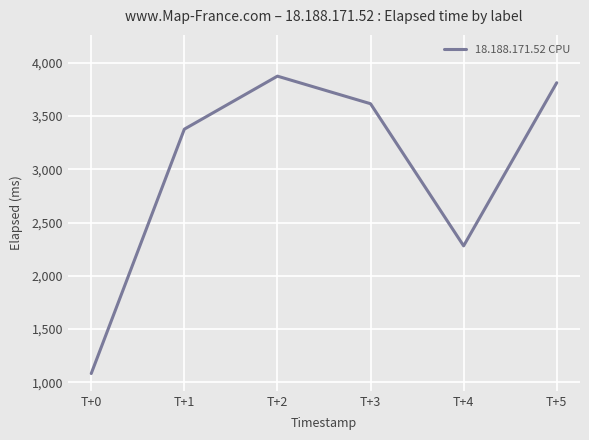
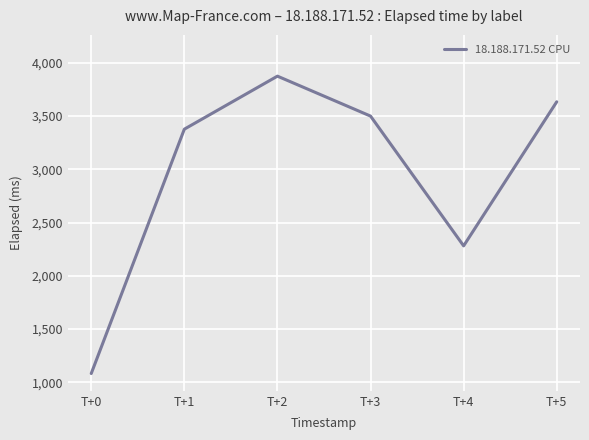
T+3: 3,620 -> 3,500
T+5: 3,810 -> 3,630
